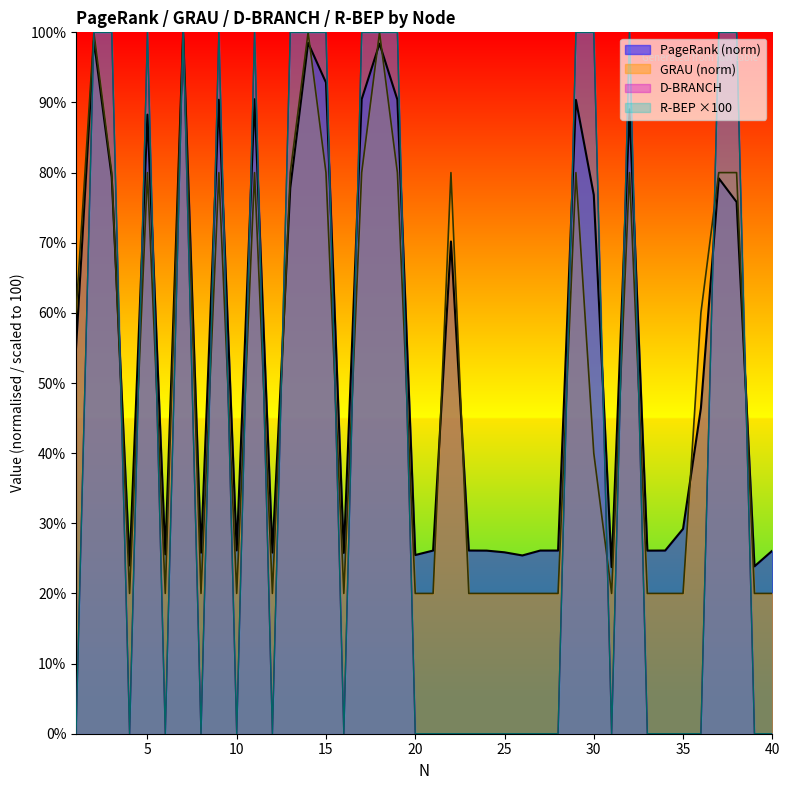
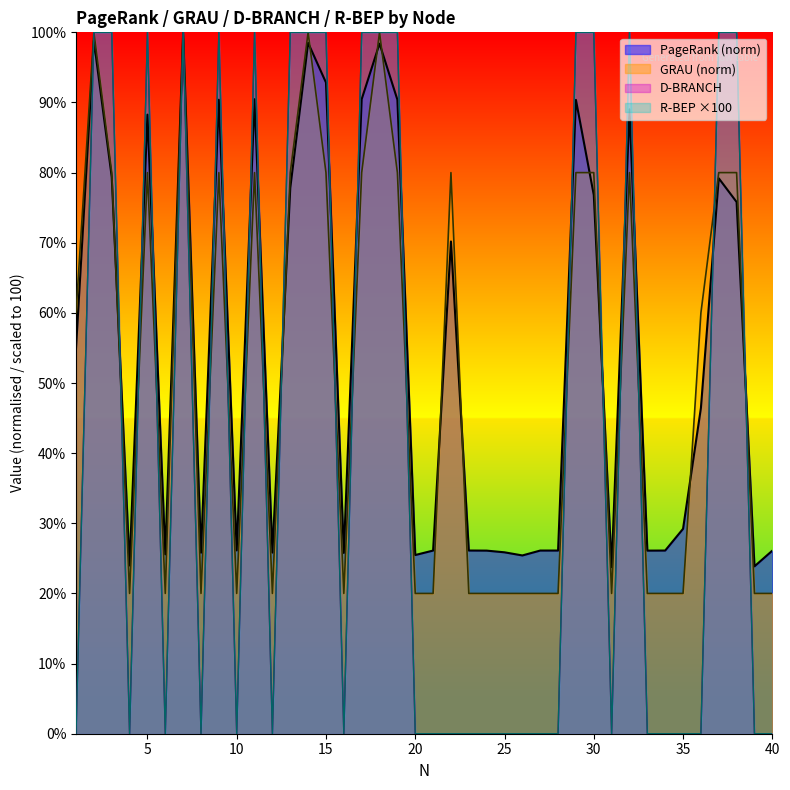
GRAU (norm), 30: 40% -> 80%
